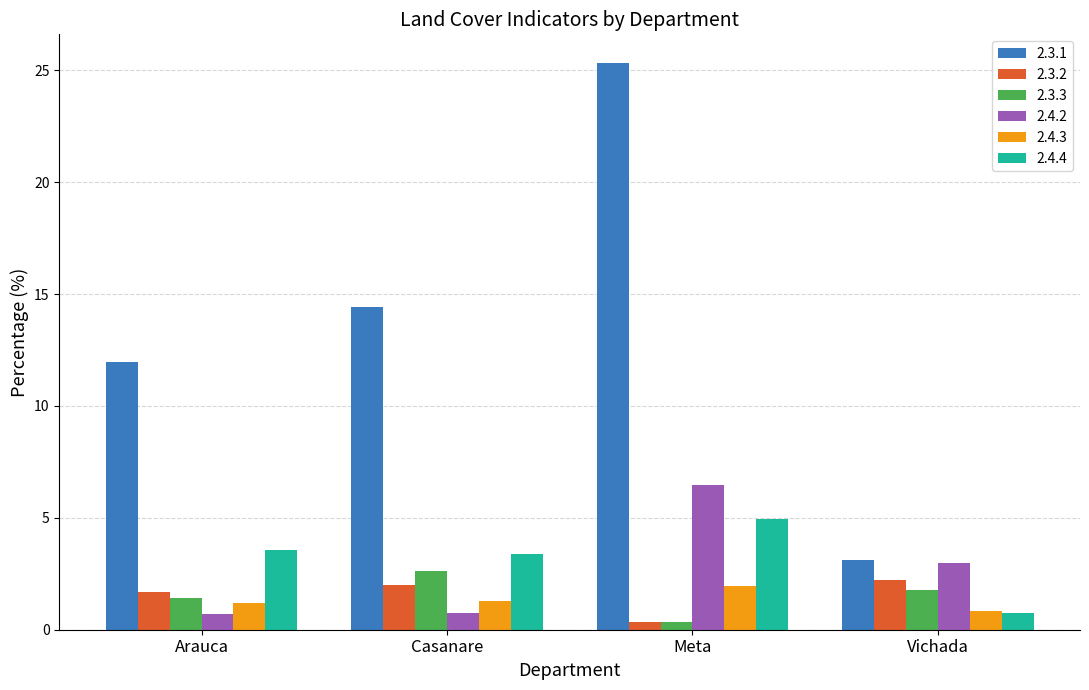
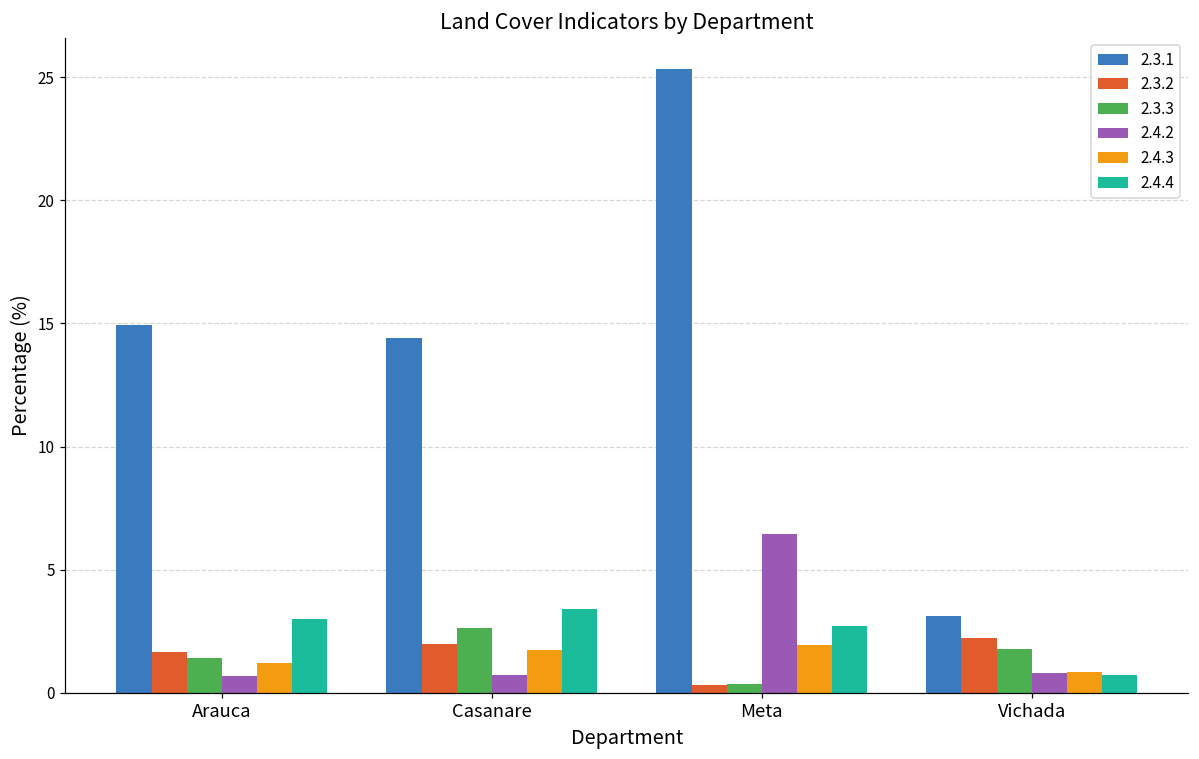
2.3.1, Arauca: 12.0 -> 14.9
2.4.4, Arauca: 3.6 -> 3.0
2.4.3, Casanare: 1.3 -> 1.7
2.4.4, Meta: 5.0 -> 2.7
2.4.2, Vichada: 3.0 -> 0.8
